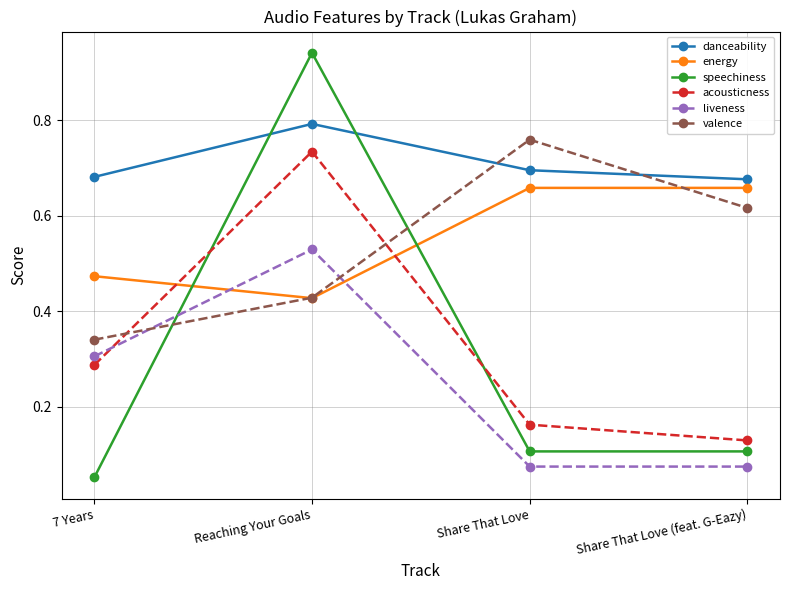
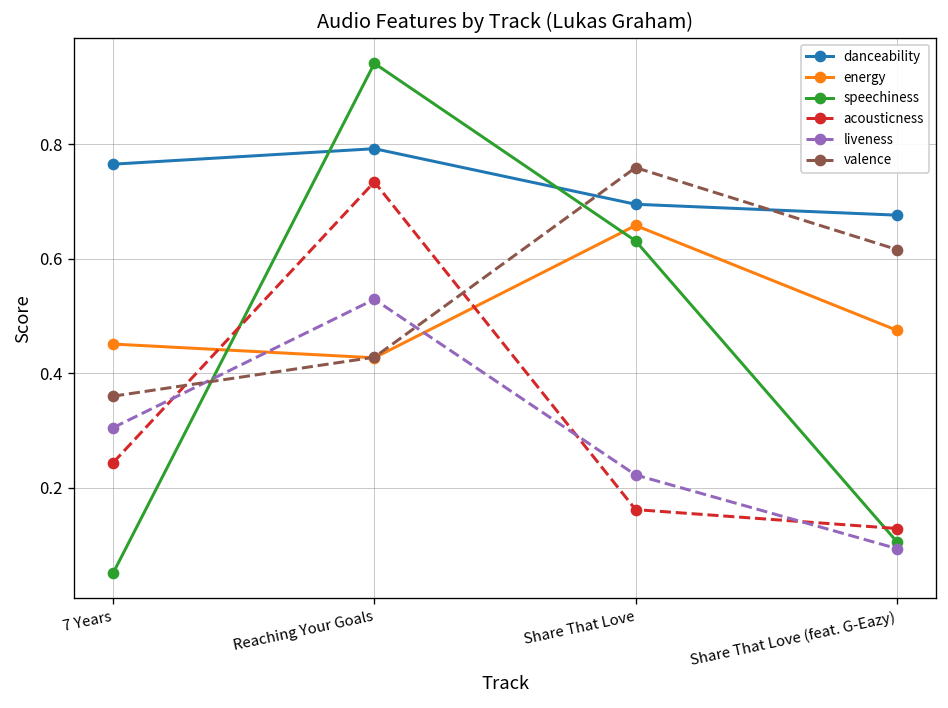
danceability, 7 Years: 0.68 -> 0.77
energy, 7 Years: 0.47 -> 0.45
acousticness, 7 Years: 0.29 -> 0.24
valence, 7 Years: 0.34 -> 0.36
speechiness, Share That Love: 0.11 -> 0.63
liveness, Share That Love: 0.07 -> 0.22
energy, Share That Love (feat. G-Eazy): 0.66 -> 0.48
liveness, Share That Love (feat. G-Eazy): 0.07 -> 0.09
